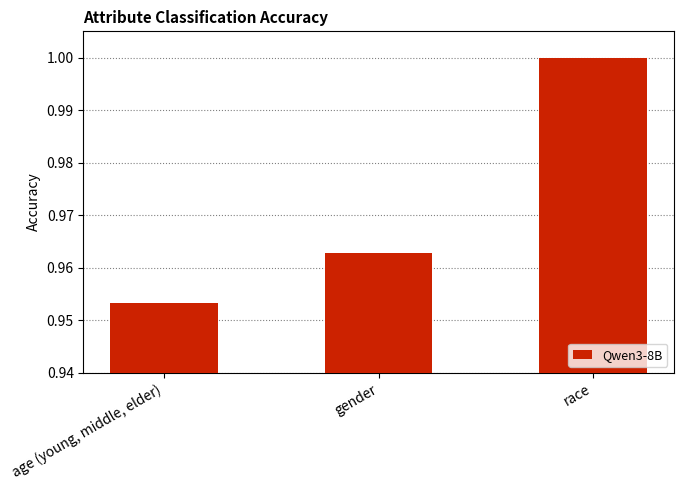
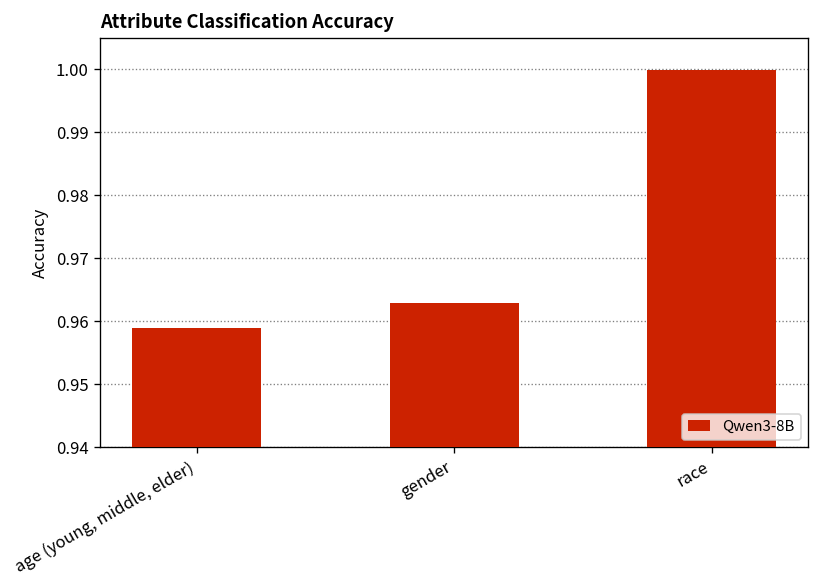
age (young, middle, elder): 0.953 -> 0.959
